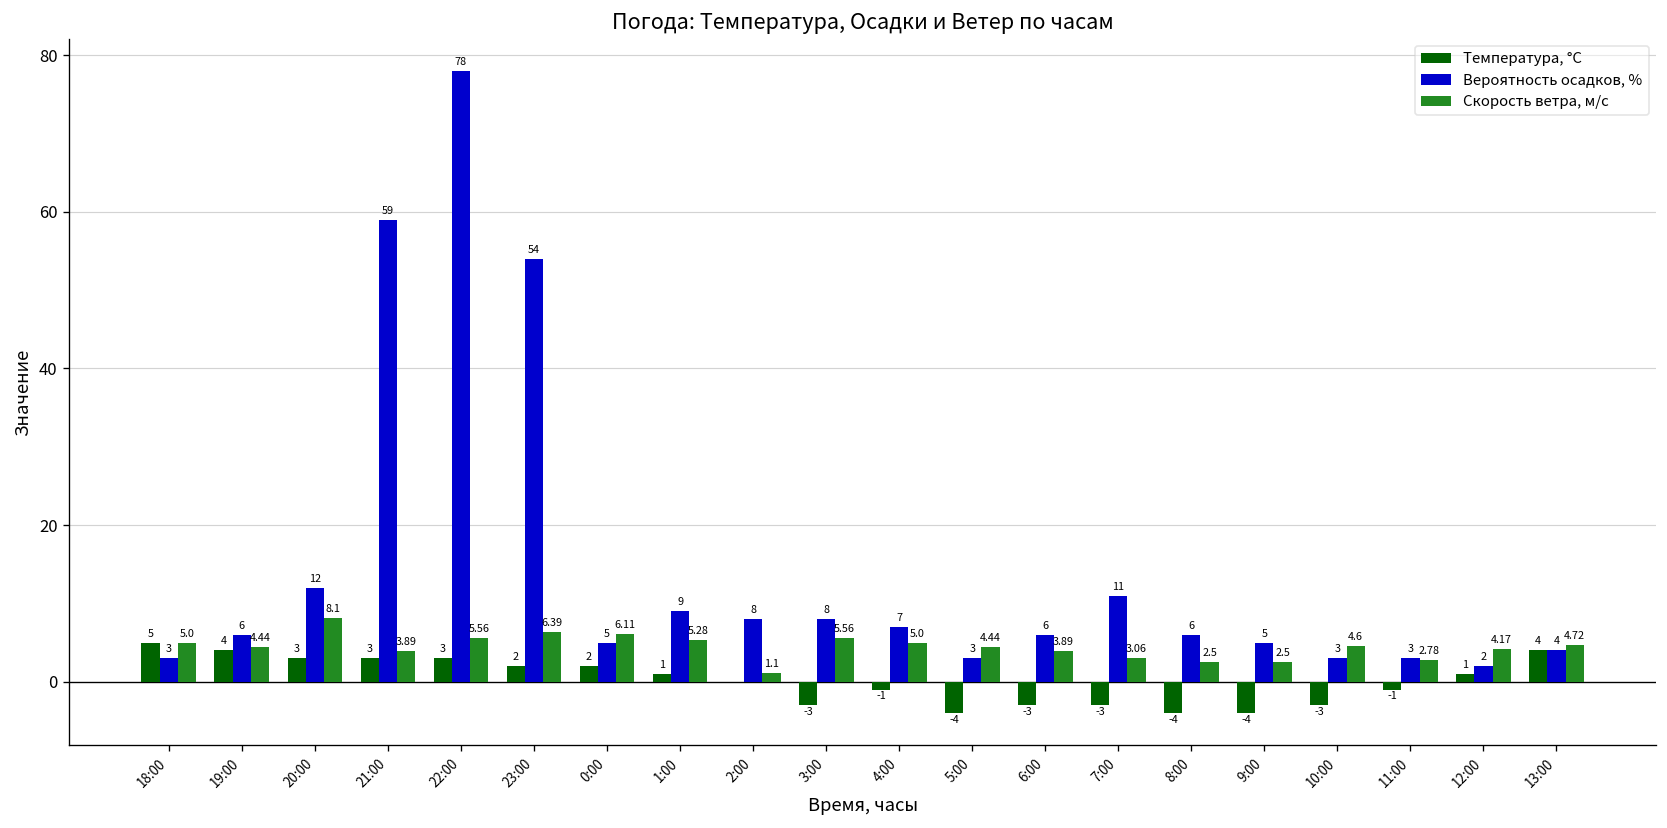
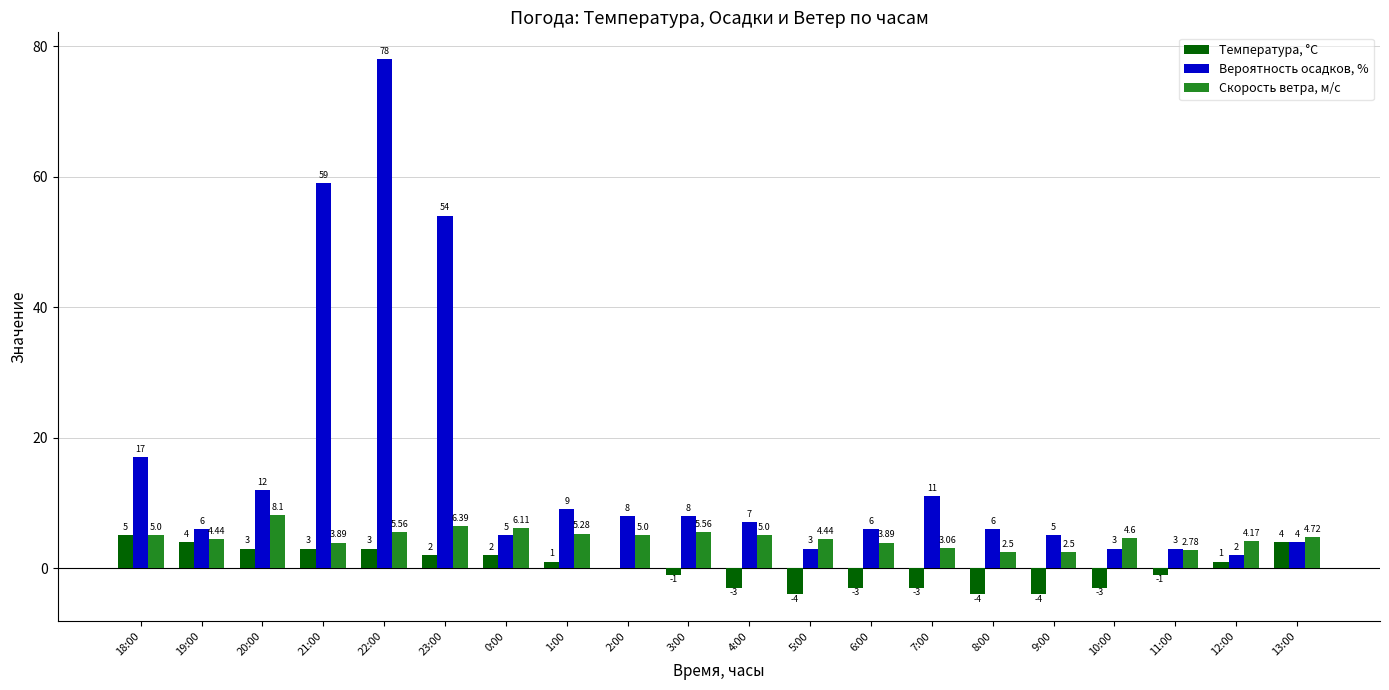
Вероятность осадков, %, 18:00: 3 -> 17
Скорость ветра, м/c, 2:00: 1.1 -> 5.0
Температура, °C, 3:00: -3 -> -1
Температура, °C, 4:00: -1 -> -3
